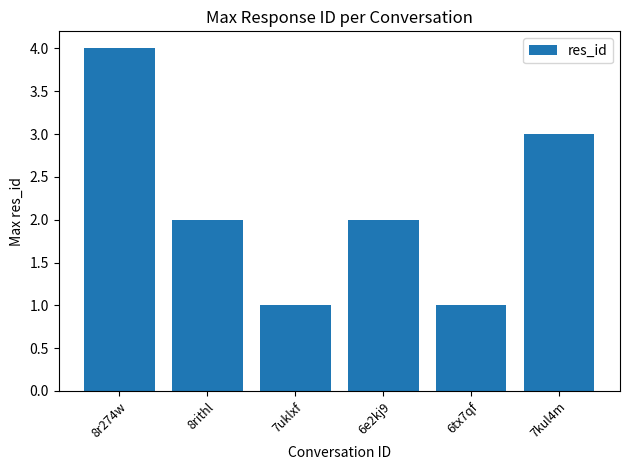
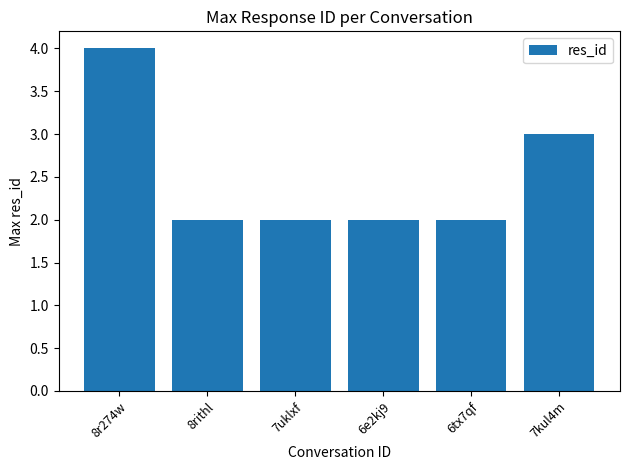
7uklxf: 1 -> 2
6tx7qf: 1 -> 2
